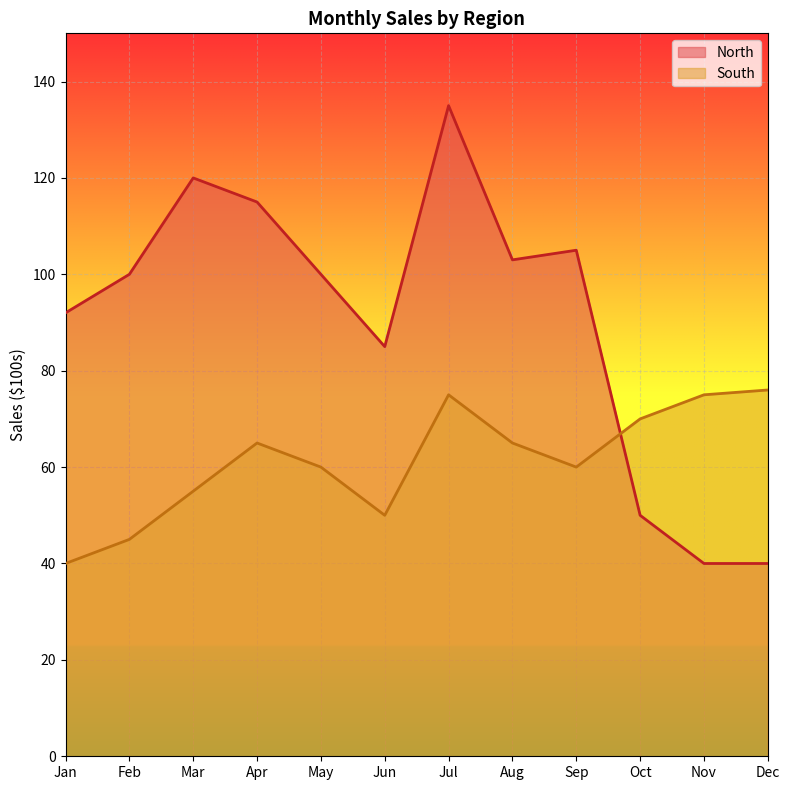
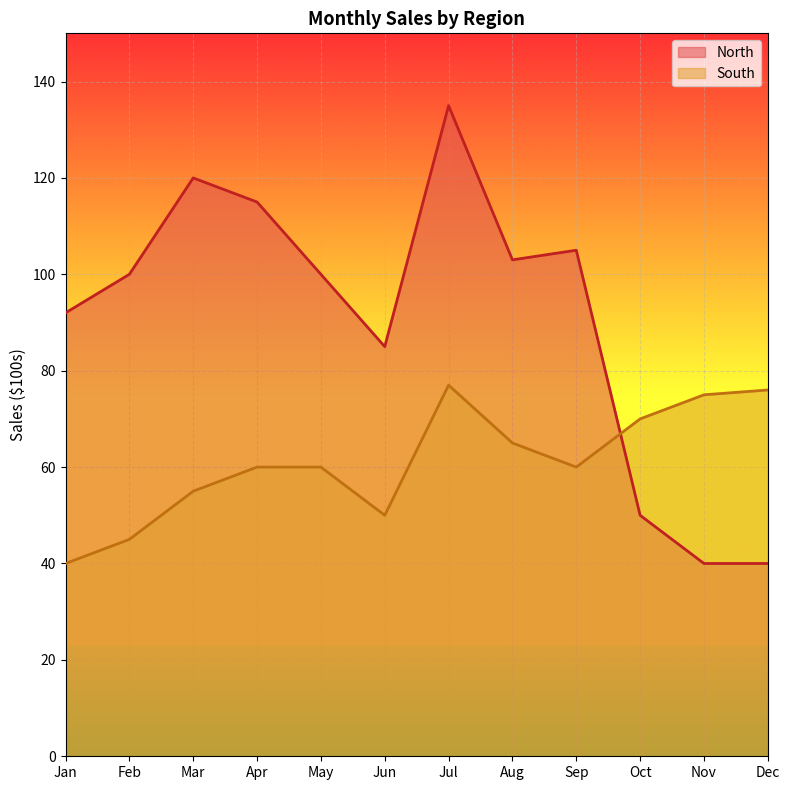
South, Apr: 65 -> 60
South, Jul: 75 -> 77
